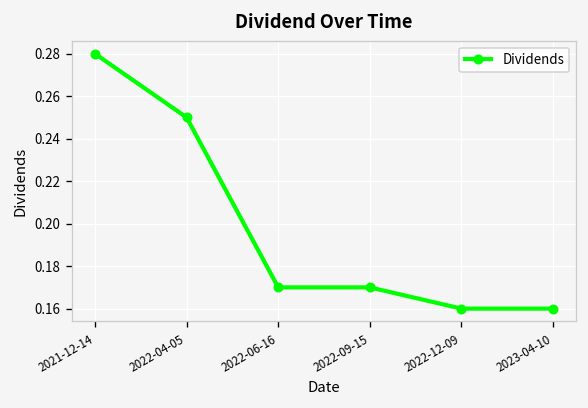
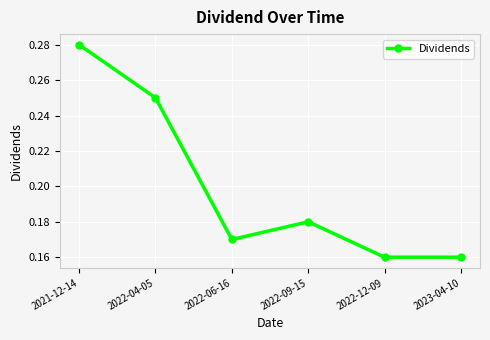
2022-09-15: 0.17 -> 0.18
